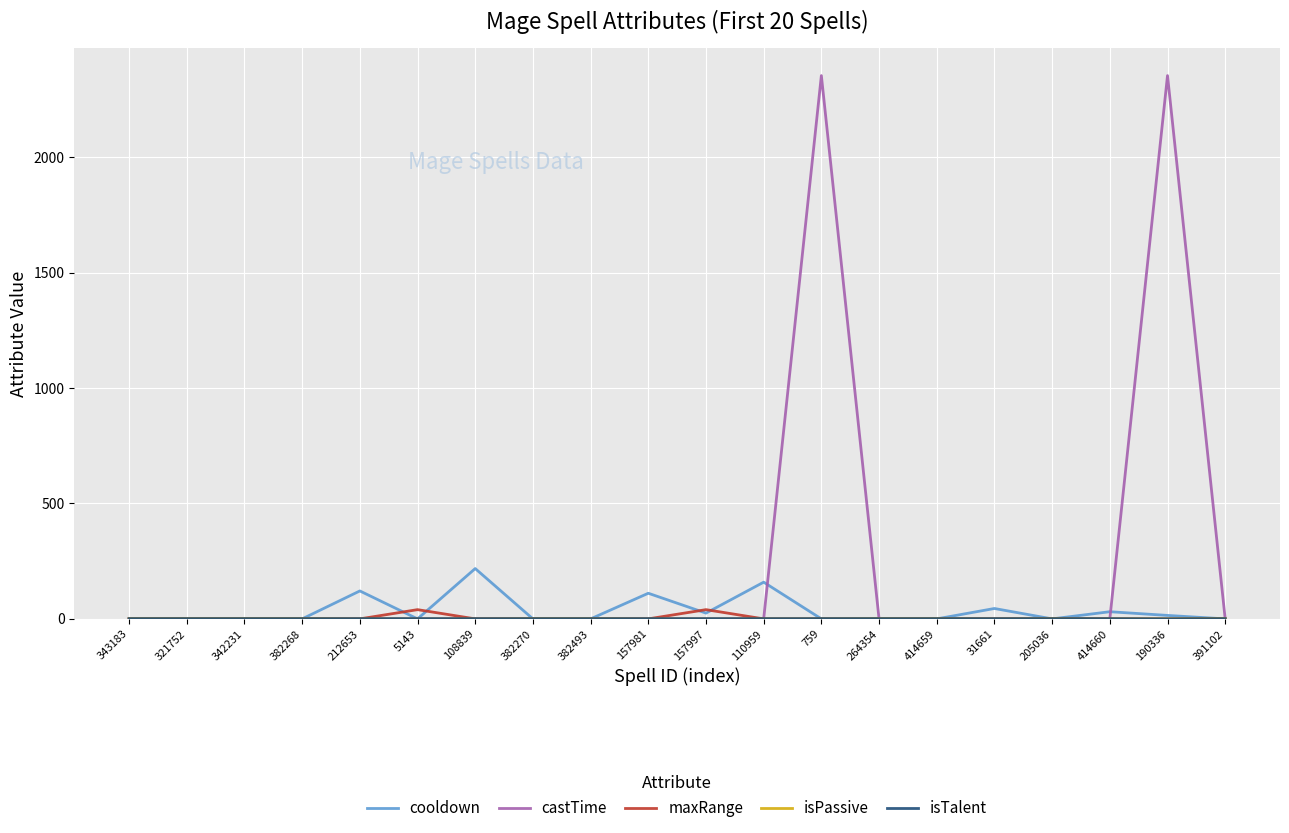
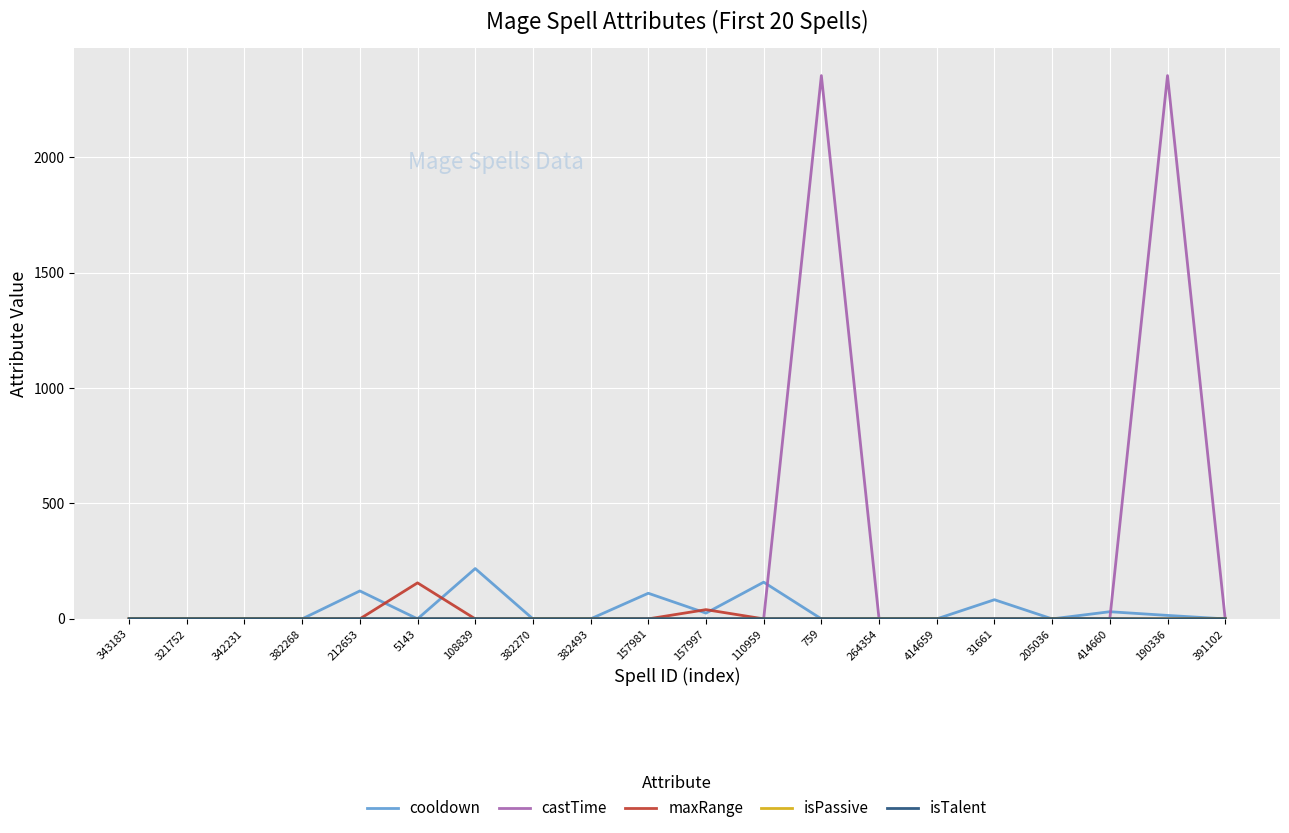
maxRange, 5143: 40 -> 160
cooldown, 31661: 50 -> 80
